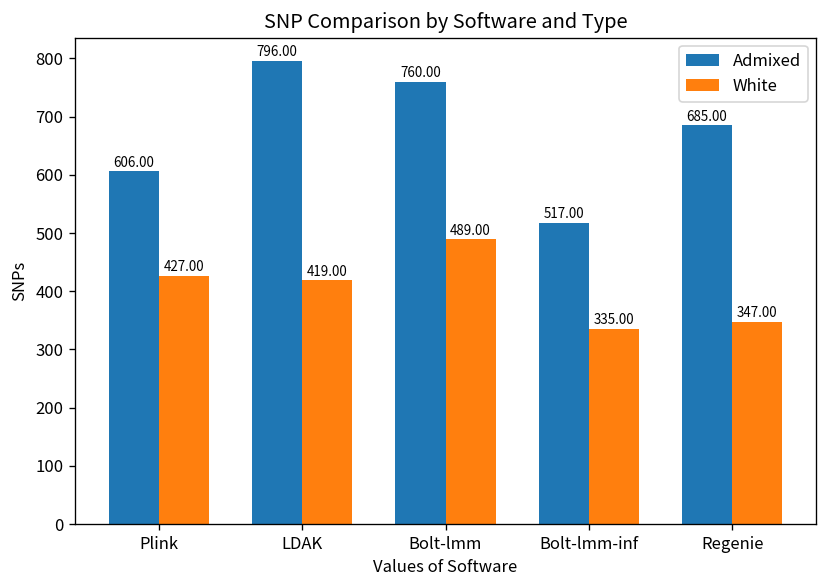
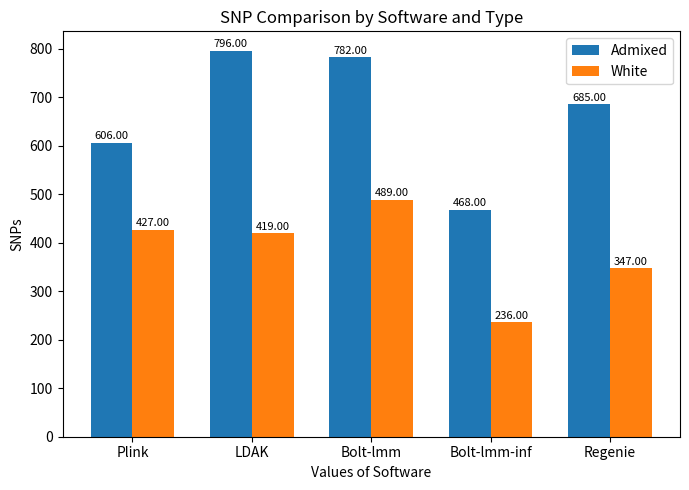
Admixed, Bolt-lmm: 760.00 -> 782.00
Admixed, Bolt-lmm-inf: 517.00 -> 468.00
White, Bolt-lmm-inf: 335.00 -> 236.00
